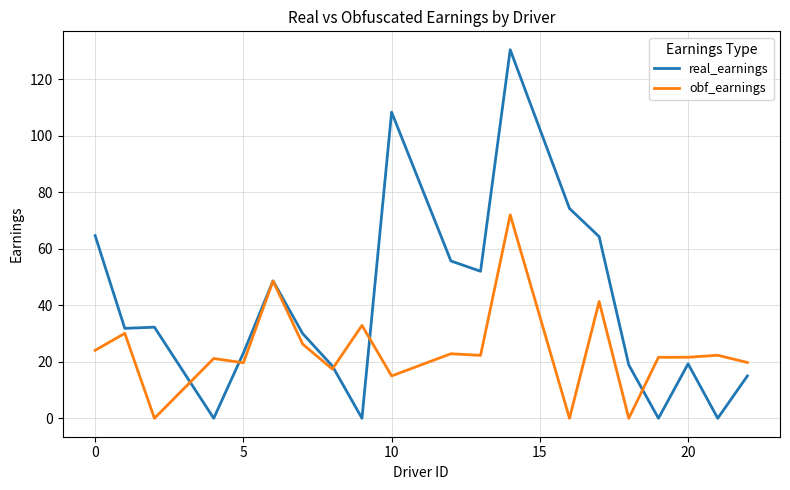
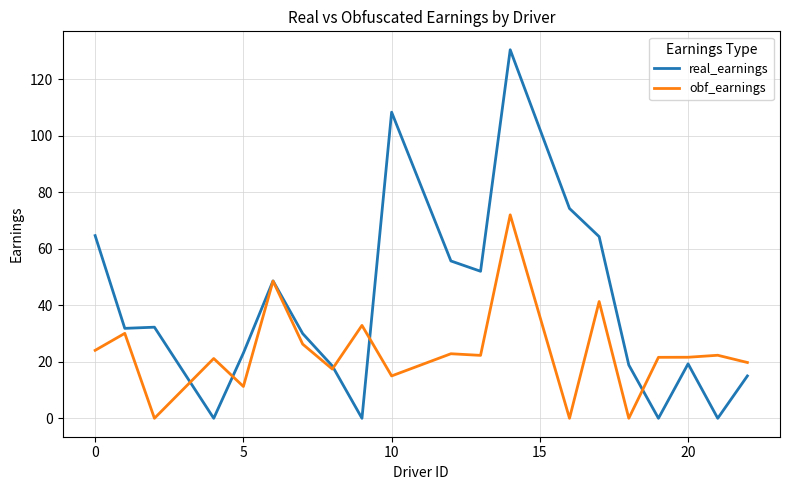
obf_earnings, 5: 20 -> 11
